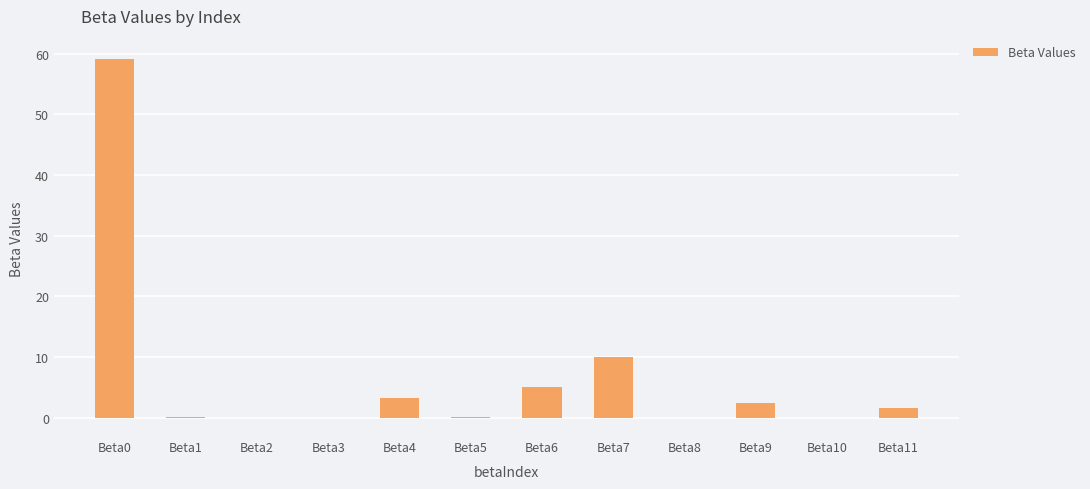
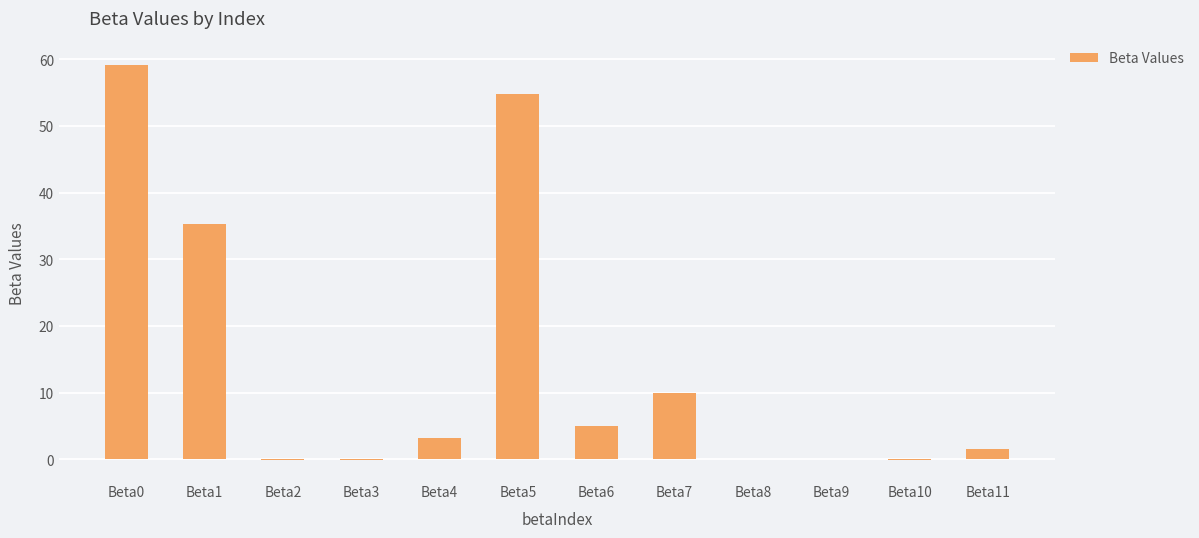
Beta1: 0 -> 35
Beta5: 0 -> 55
Beta9: 2 -> 0
